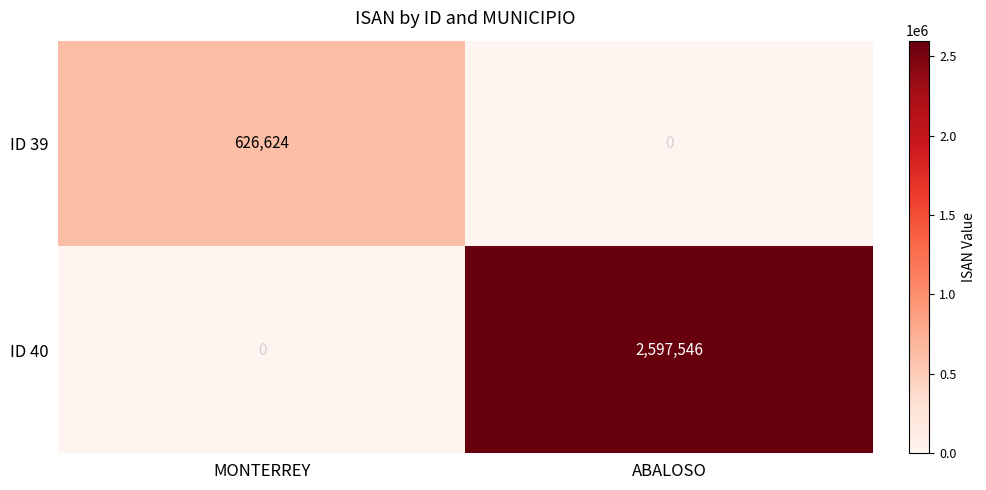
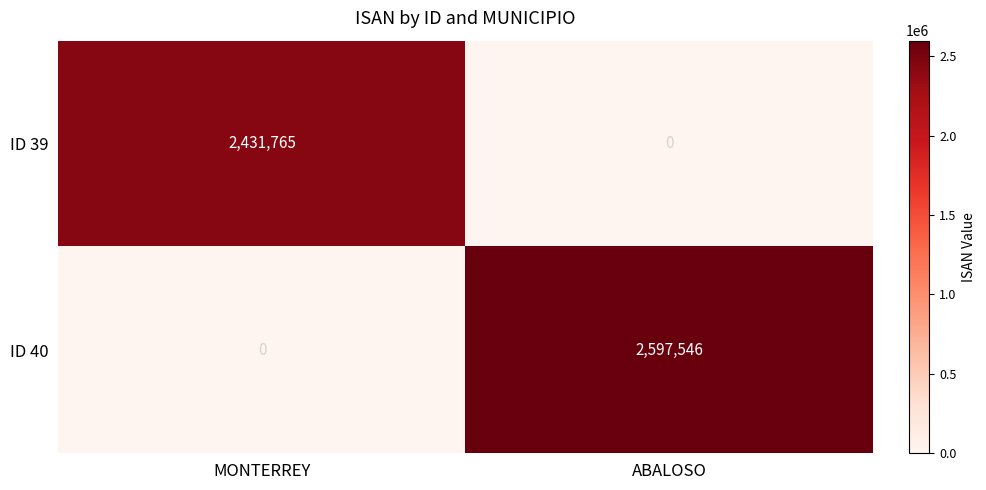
ID 39, MONTERREY: 626,624 -> 2,431,765
